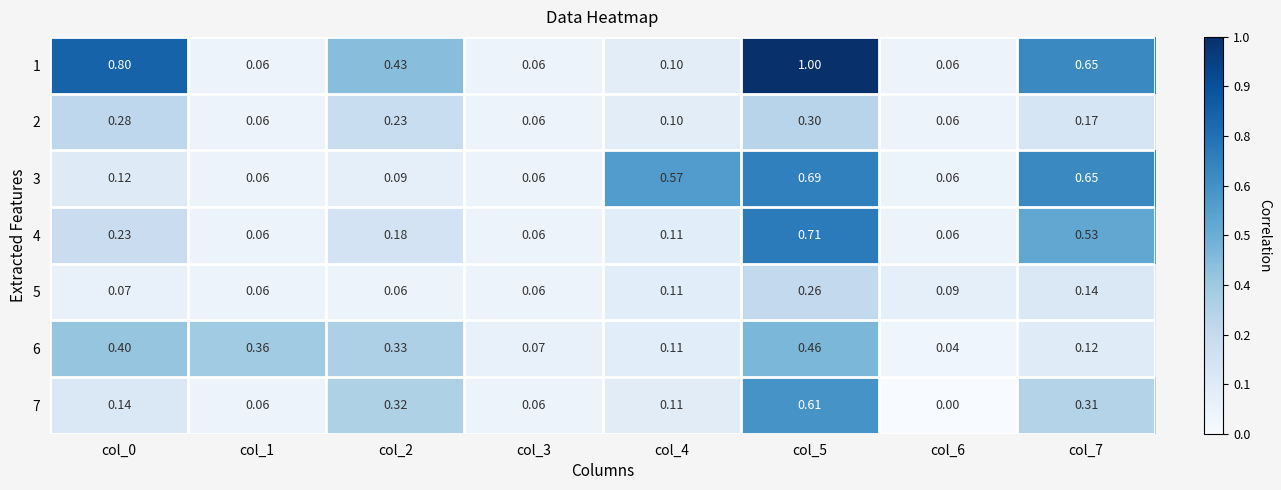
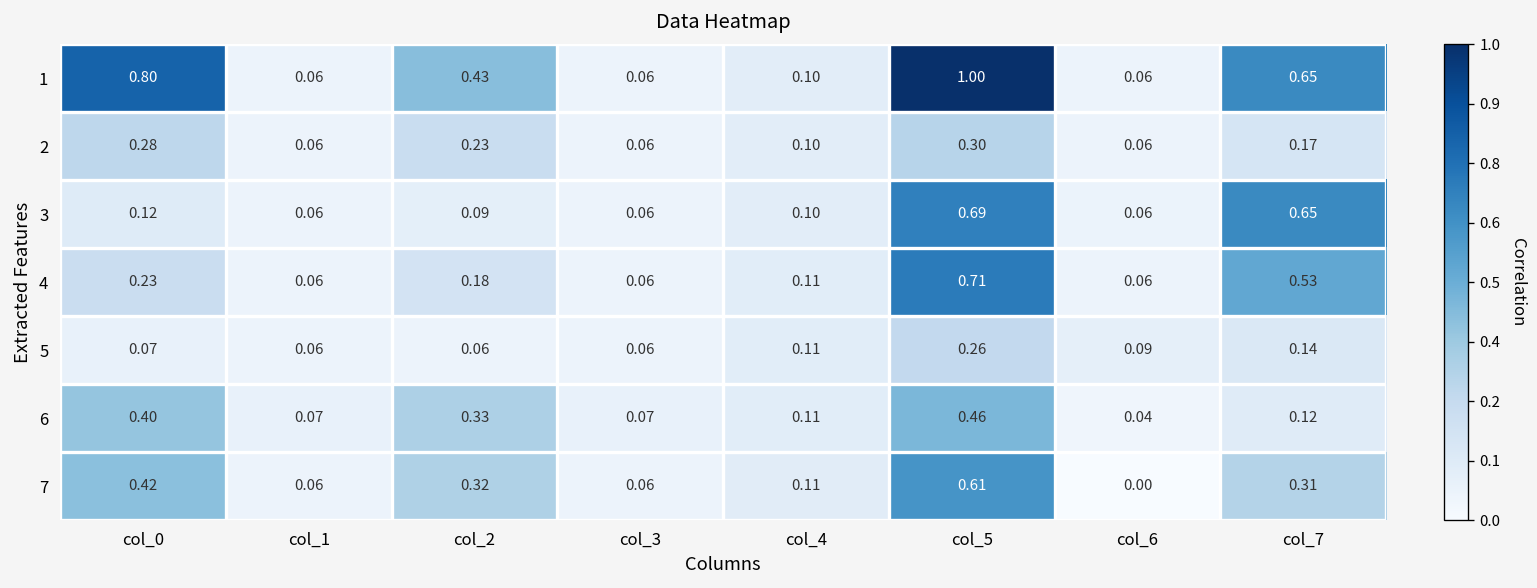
3, col_4: 0.57 -> 0.10
6, col_1: 0.36 -> 0.07
7, col_0: 0.14 -> 0.42
